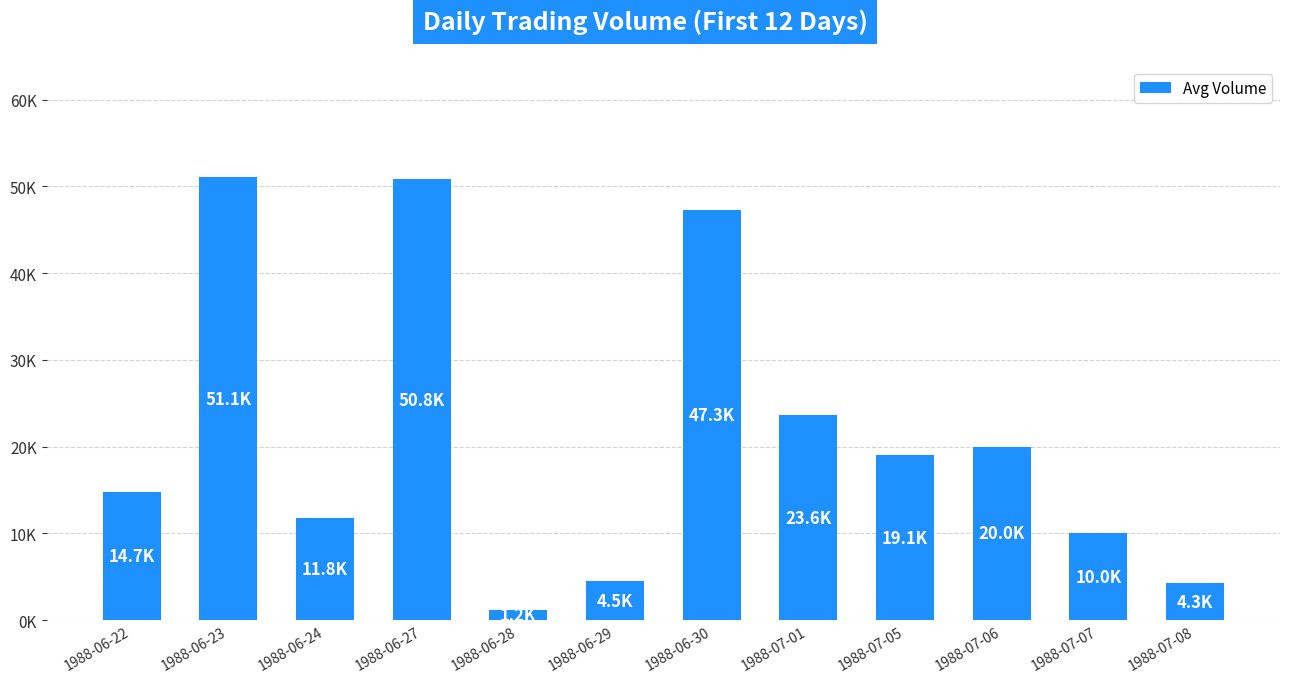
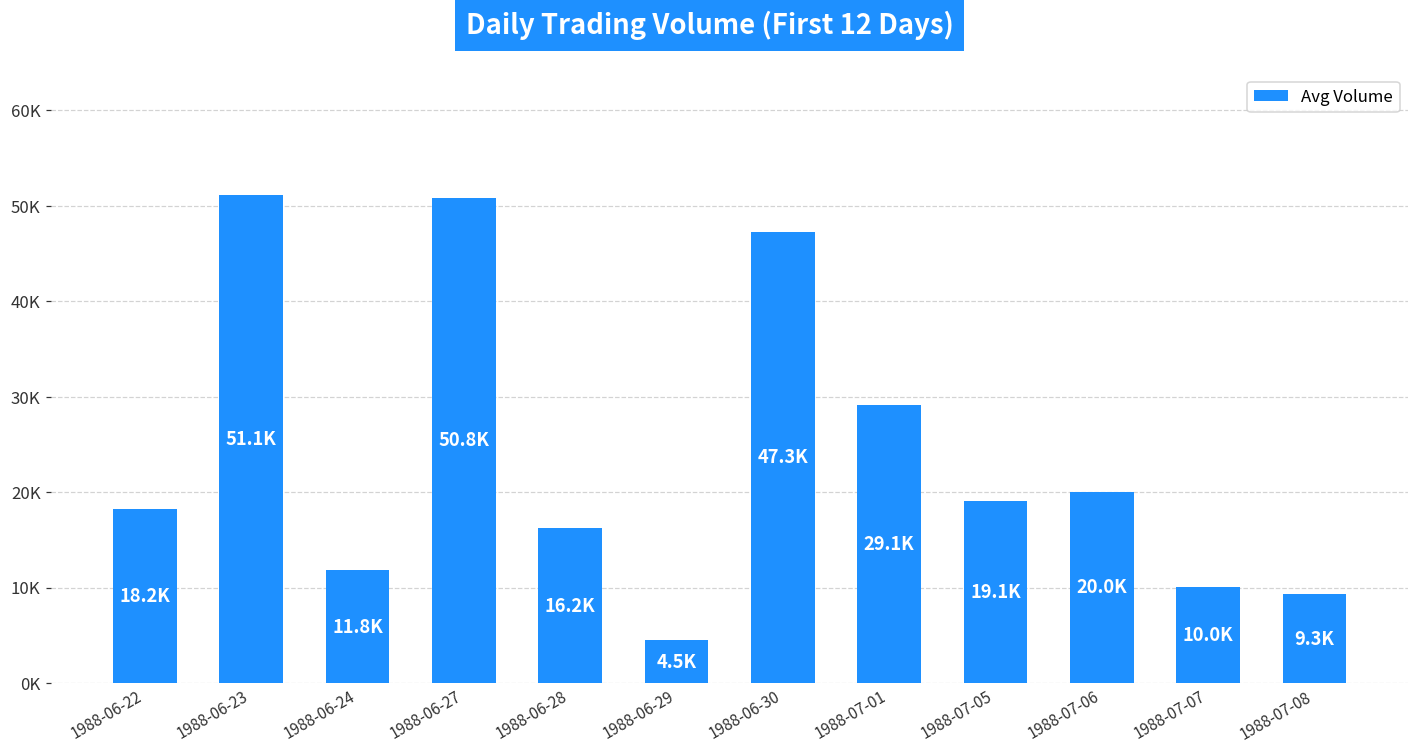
1988-06-22: 14.7K -> 18.2K
1988-06-28: 1000 -> 16000
1988-07-01: 23.6K -> 29.1K
1988-07-08: 4.3K -> 9.3K
